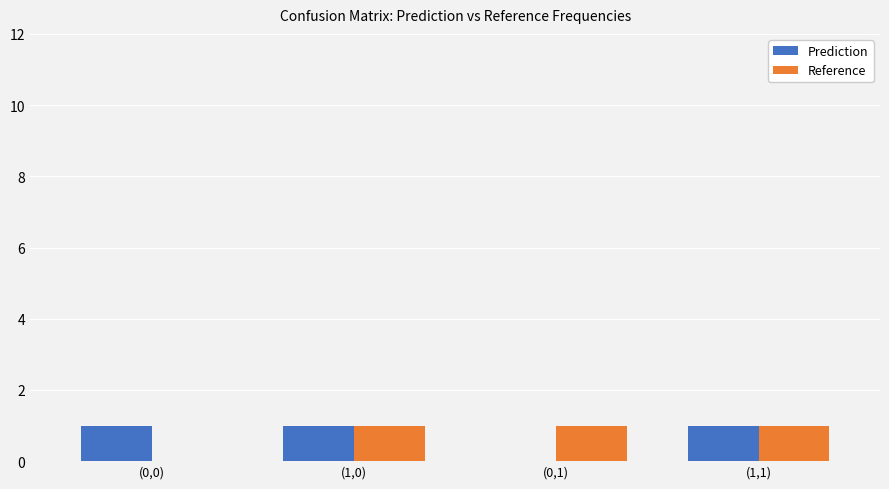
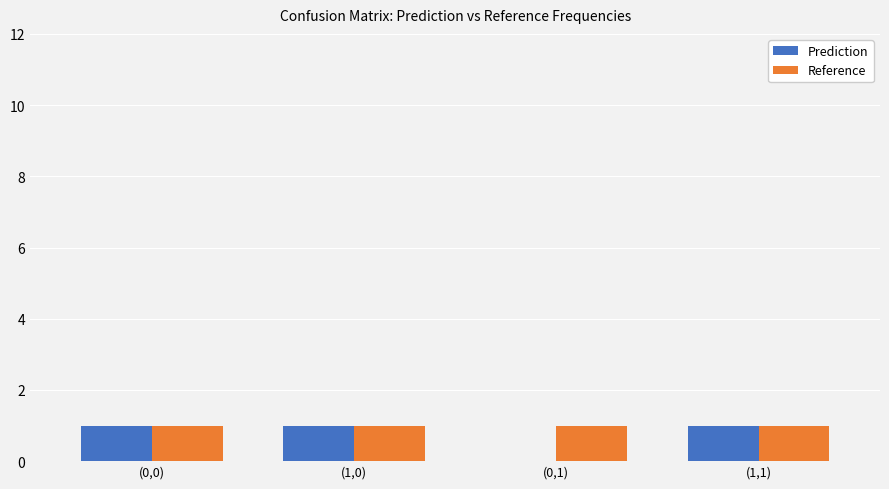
Reference, (0,0): 0 -> 1
